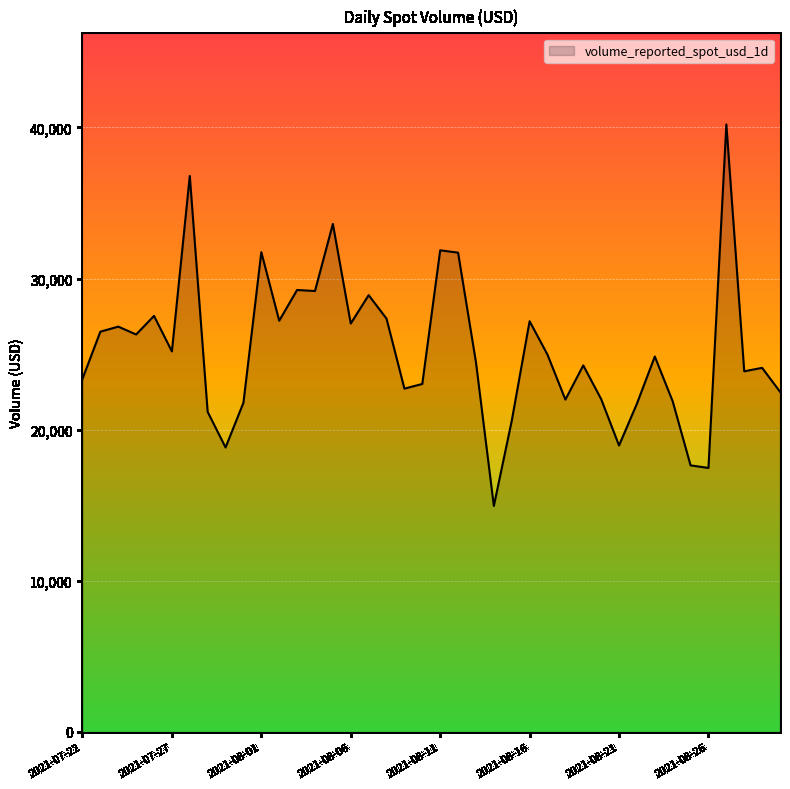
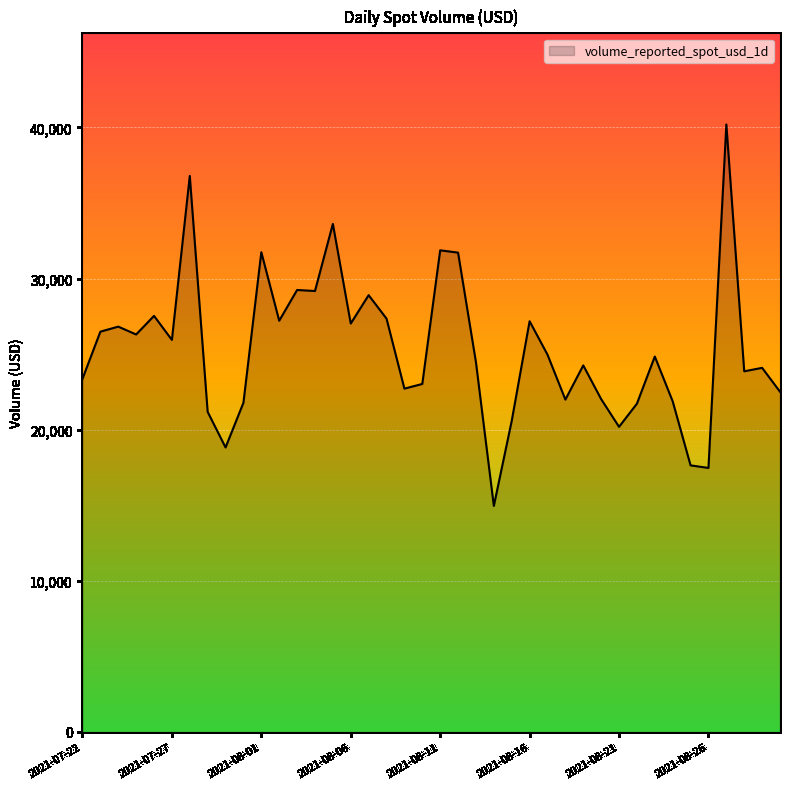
2021-07-27: 25,200 -> 25,900
2021-08-21: 19,000 -> 20,200
